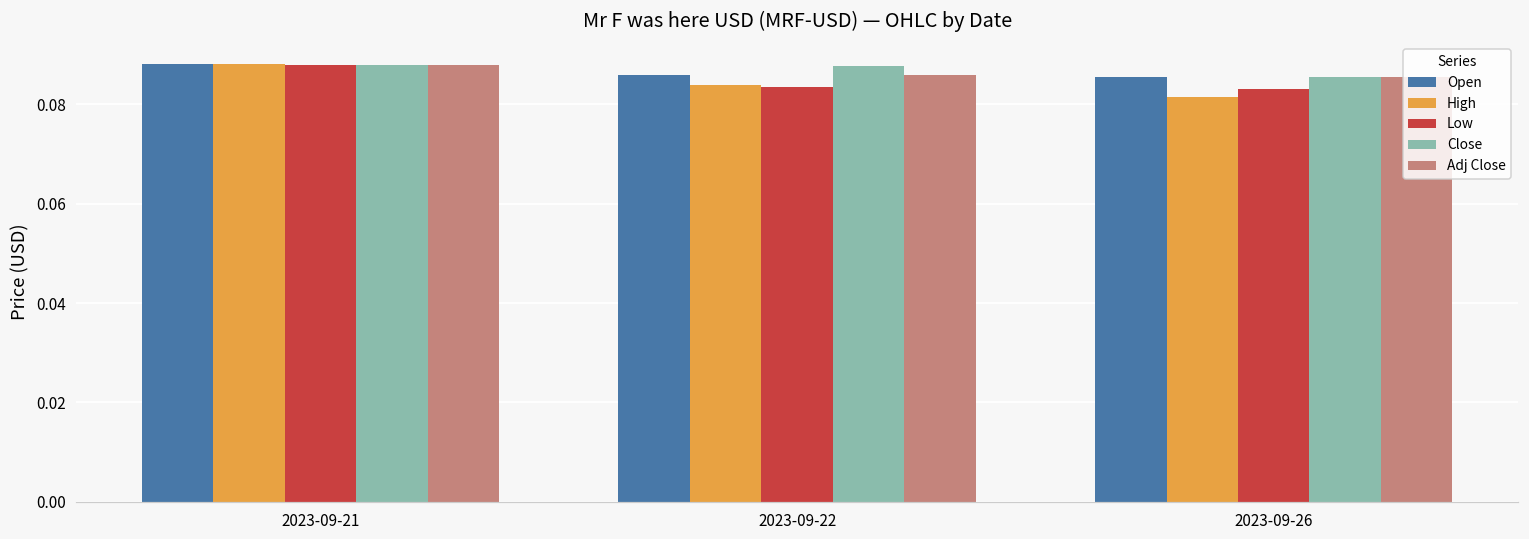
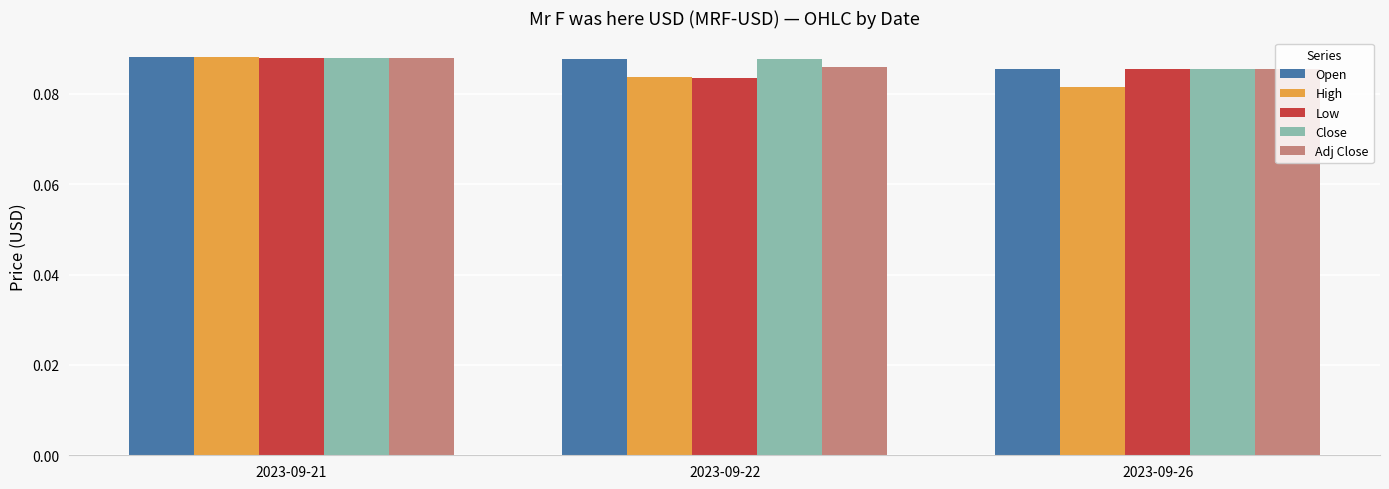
Open, 2023-09-22: 0.086 -> 0.088
Low, 2023-09-26: 0.083 -> 0.085
